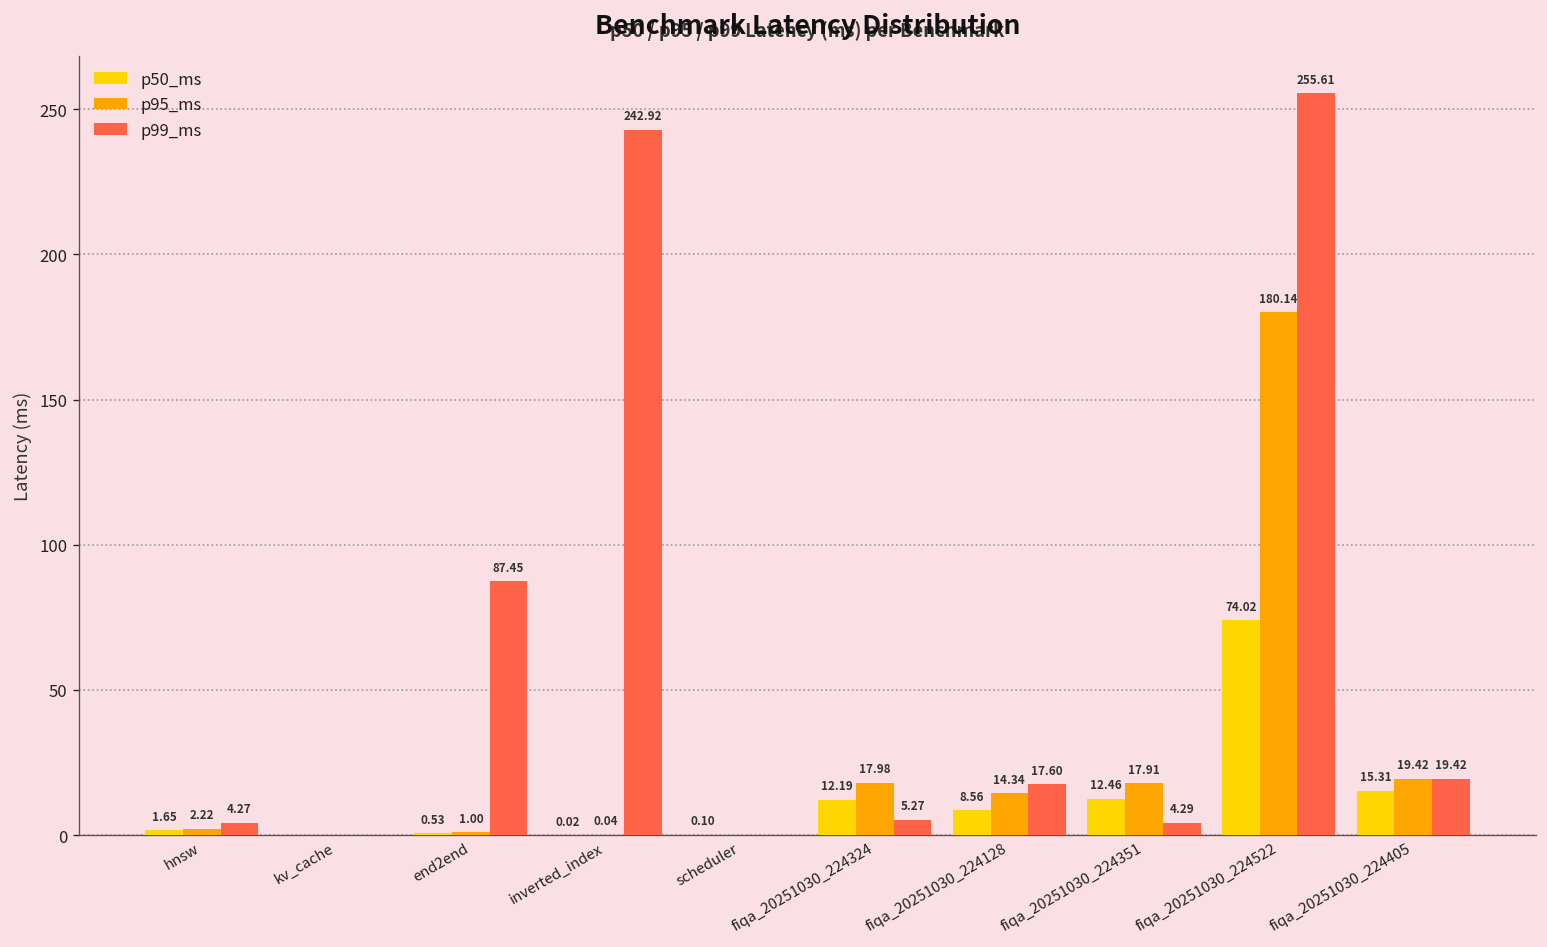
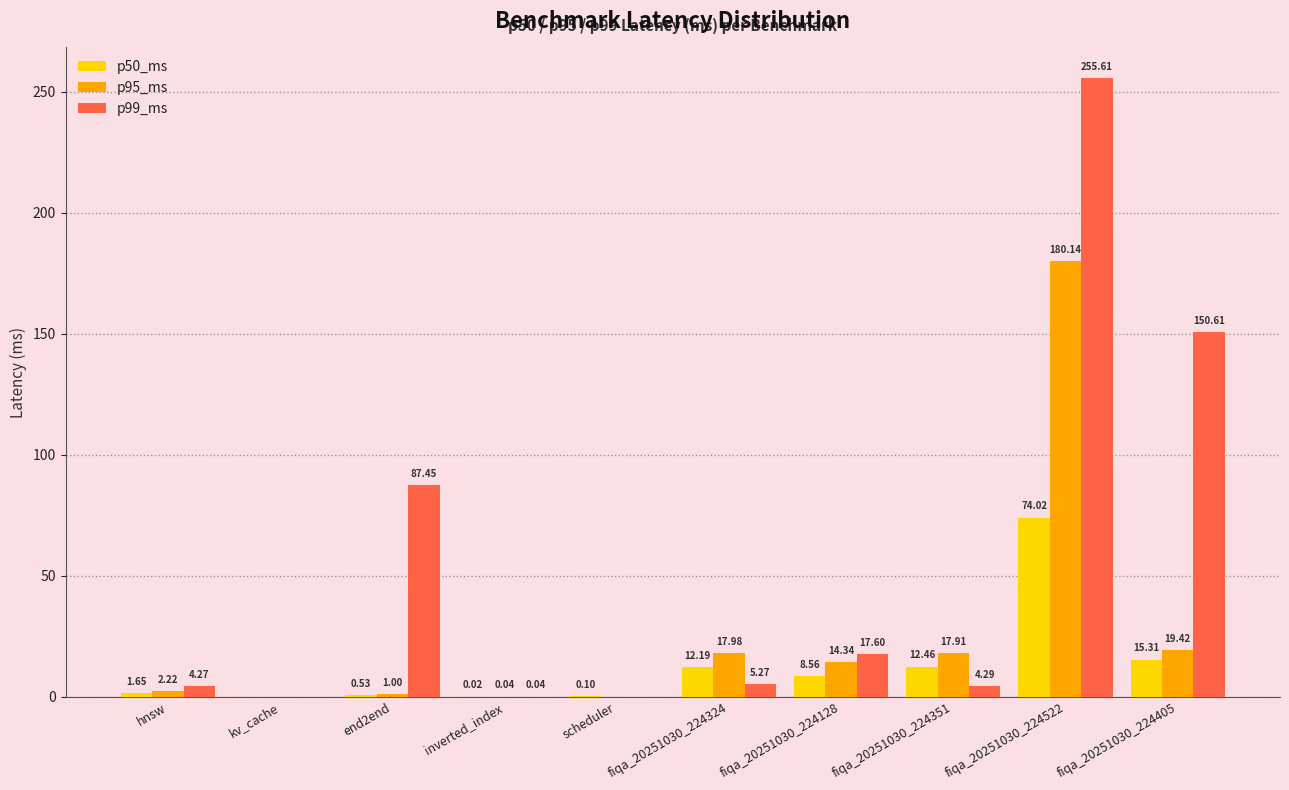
p99_ms, inverted_index: 242.92 -> 0.04
p99_ms, fiqa_20251030_224405: 19.42 -> 150.61
